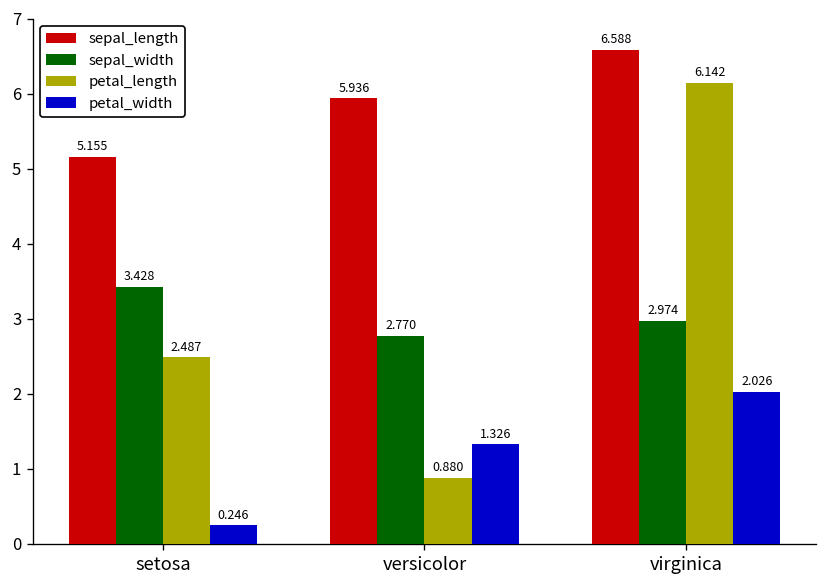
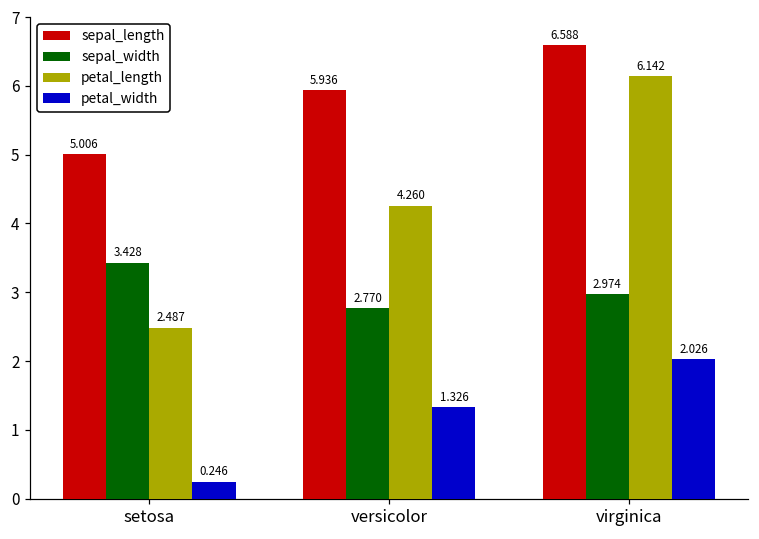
sepal_length, setosa: 5.155 -> 5.006
petal_length, versicolor: 0.880 -> 4.260
